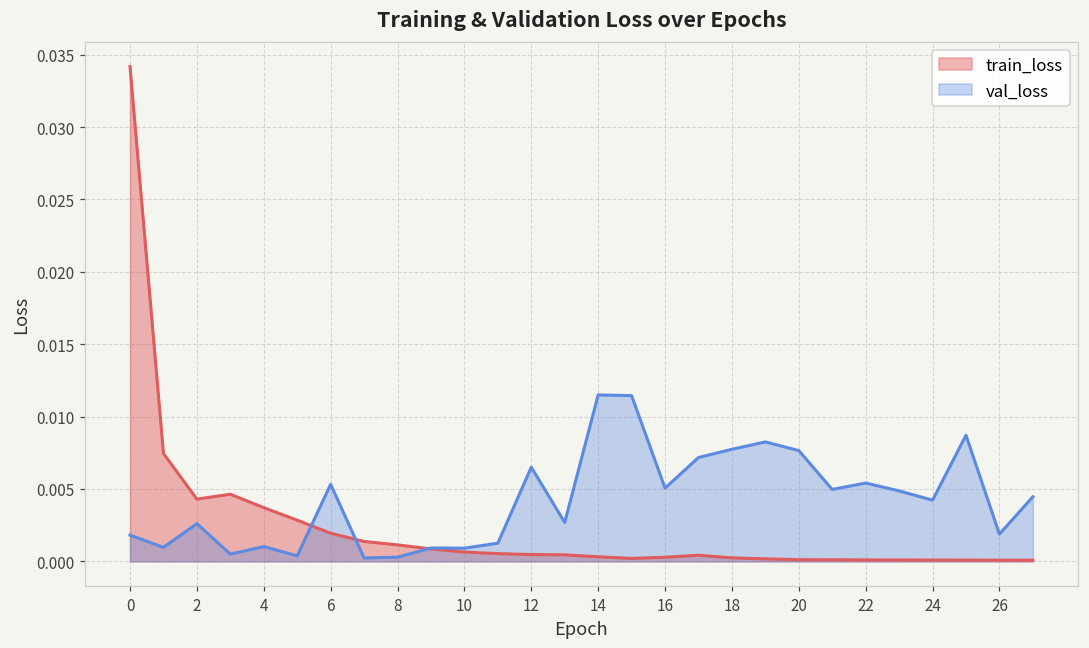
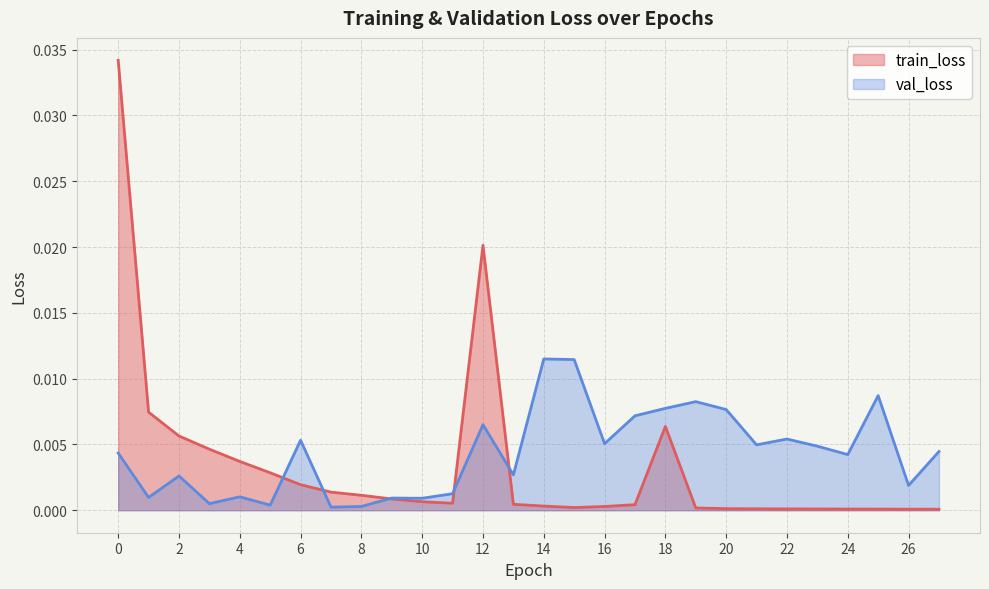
val_loss, 0: 0.0018 -> 0.0043
train_loss, 2: 0.0043 -> 0.0056
train_loss, 12: 0.0005 -> 0.0201
train_loss, 18: 0.0002 -> 0.0064
